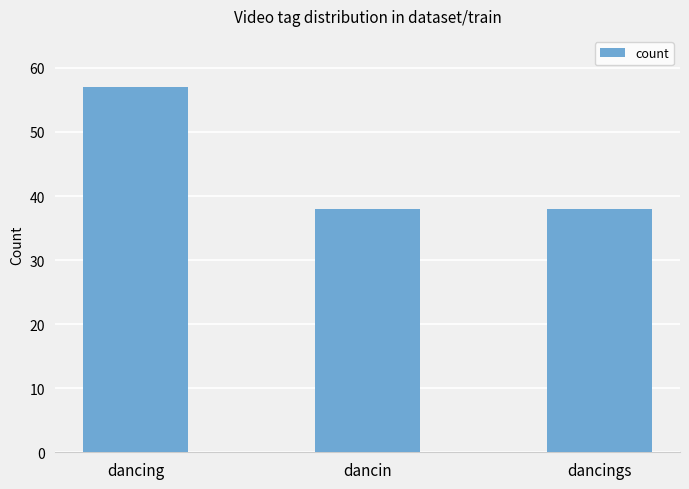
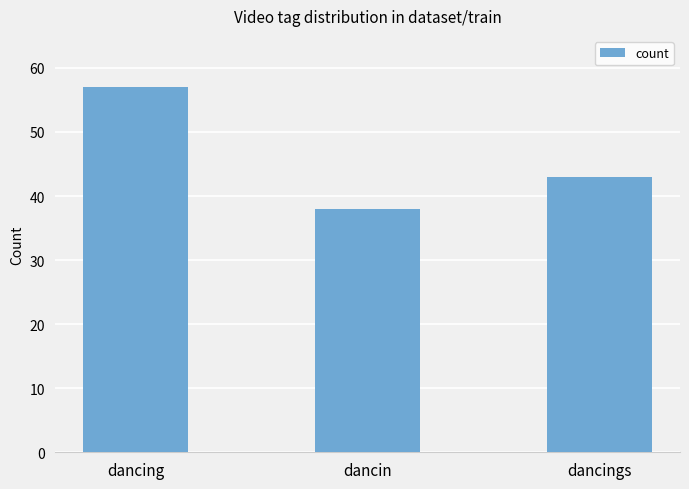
dancings: 38 -> 43
